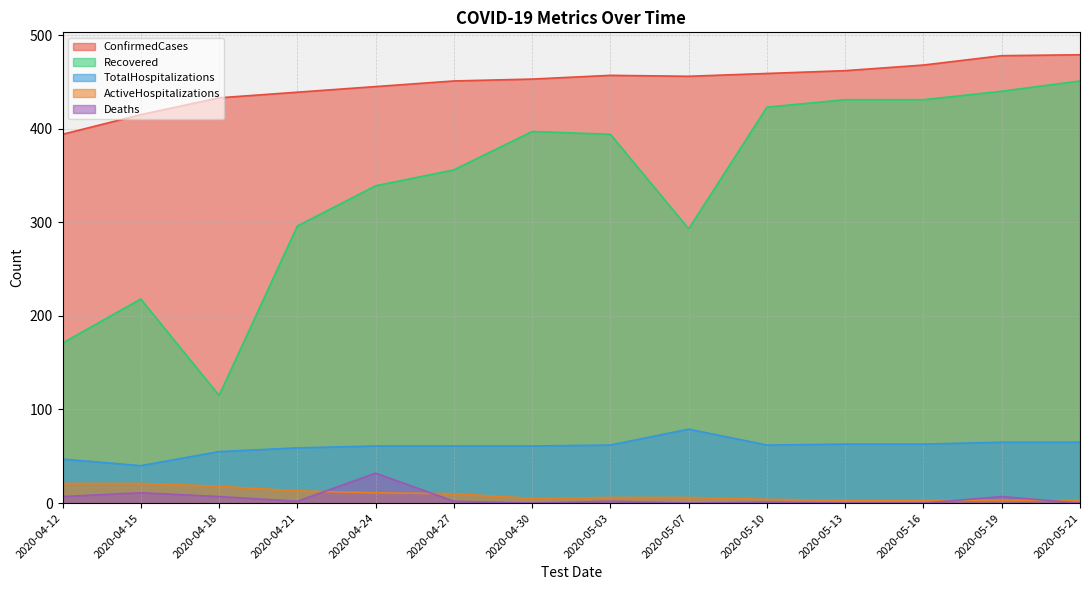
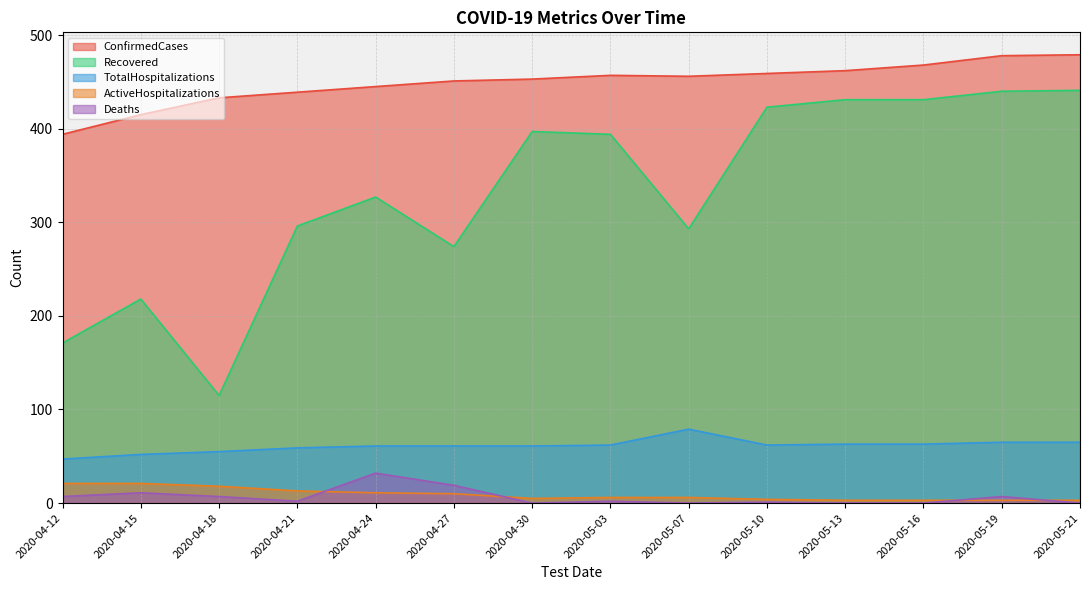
TotalHospitalizations, 2020-04-15: 40 -> 50
Recovered, 2020-04-24: 340 -> 330
Recovered, 2020-04-27: 360 -> 270
Deaths, 2020-04-27: 0 -> 20
Recovered, 2020-05-21: 450 -> 440
